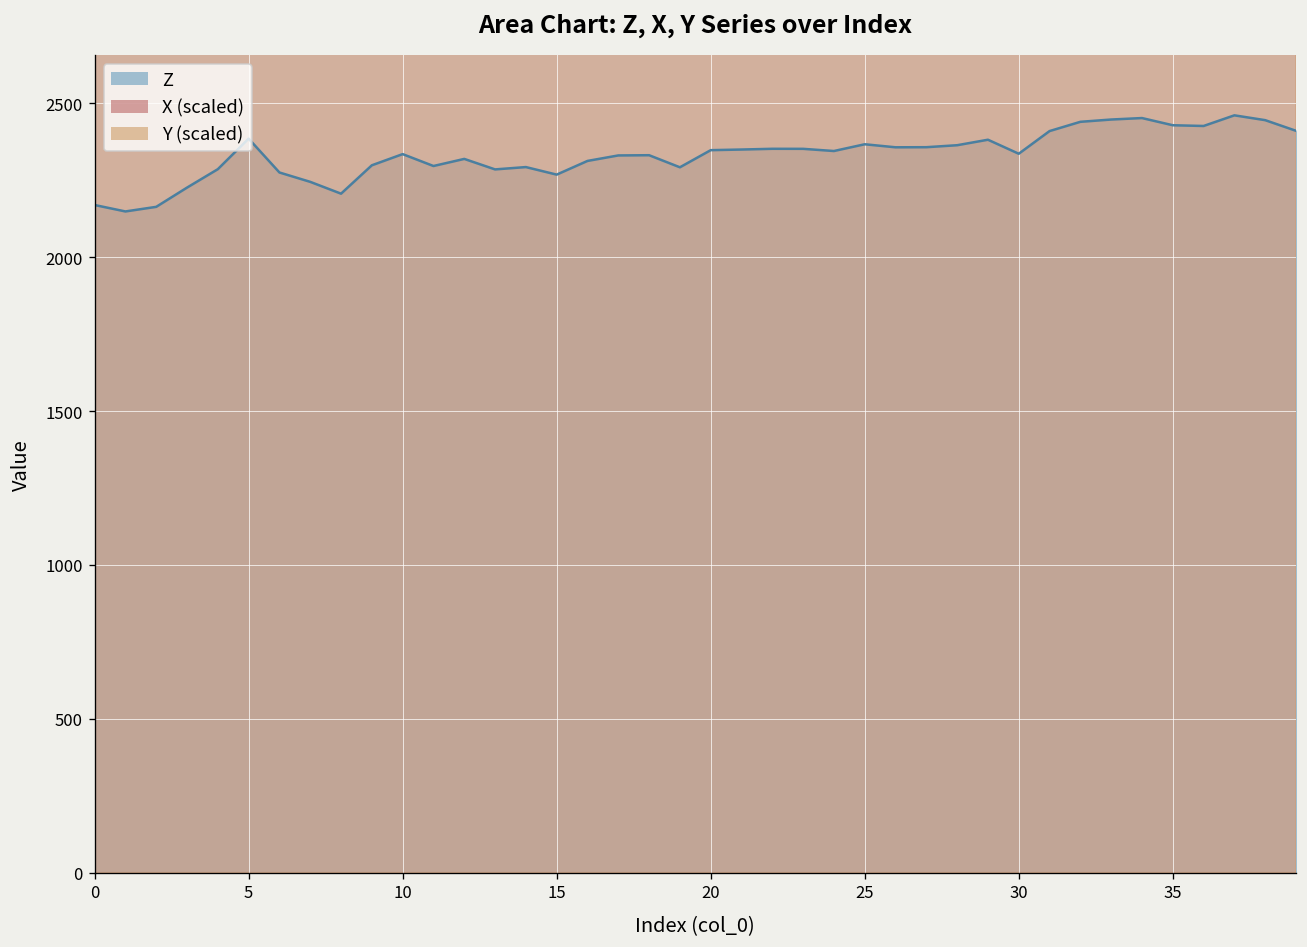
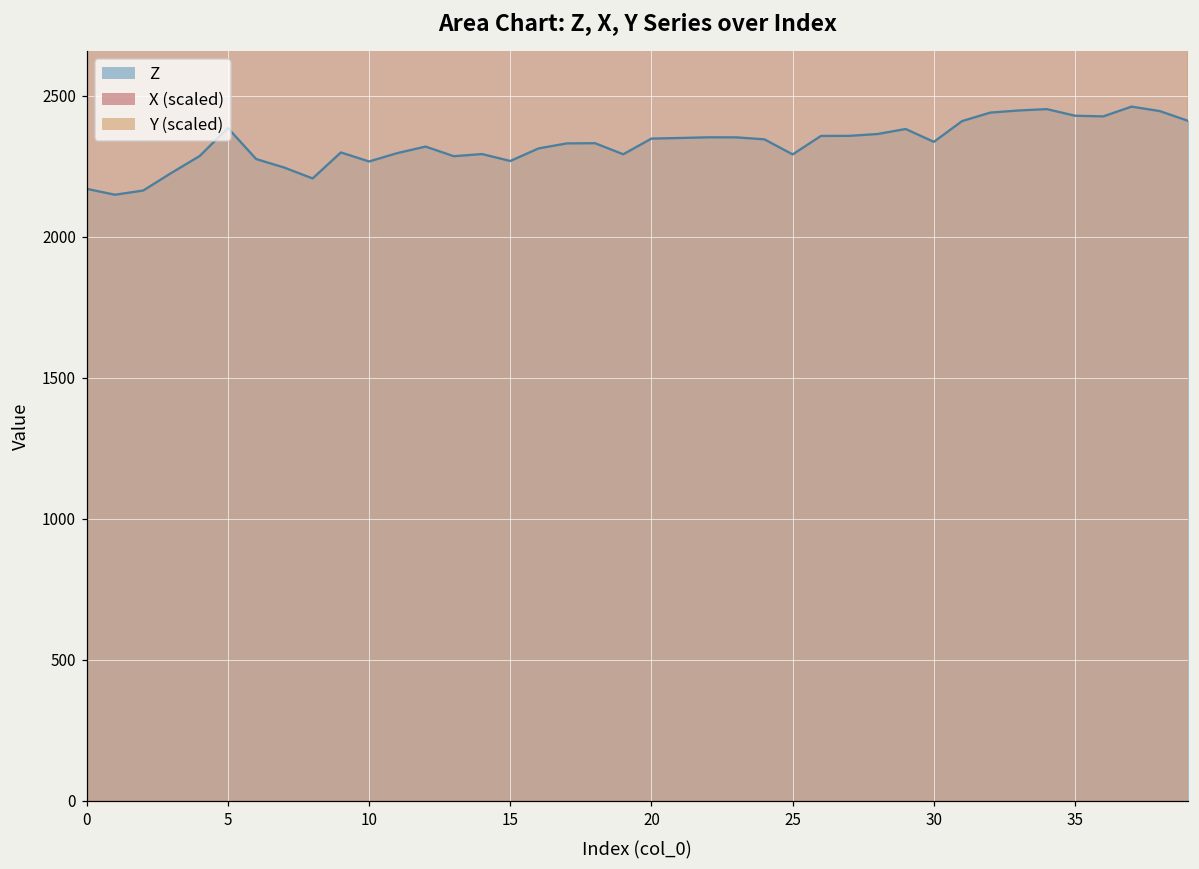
Z, 10: 2330 -> 2270
Z, 25: 2370 -> 2290
